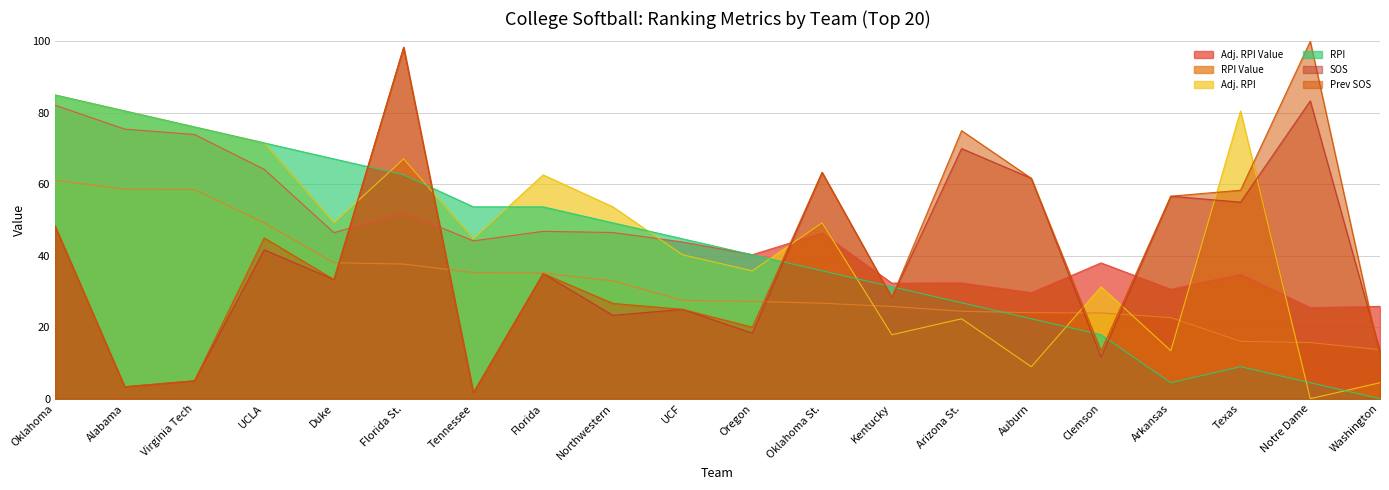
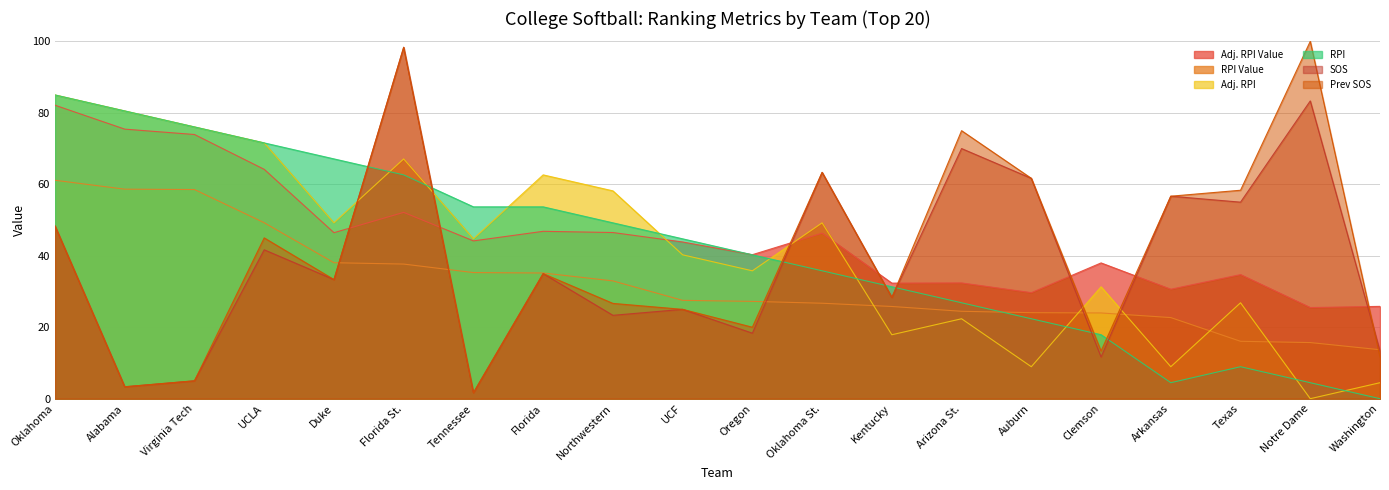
Adj. RPI, Northwestern: 54 -> 58
Adj. RPI, Arkansas: 13 -> 9
Adj. RPI, Texas: 81 -> 27
